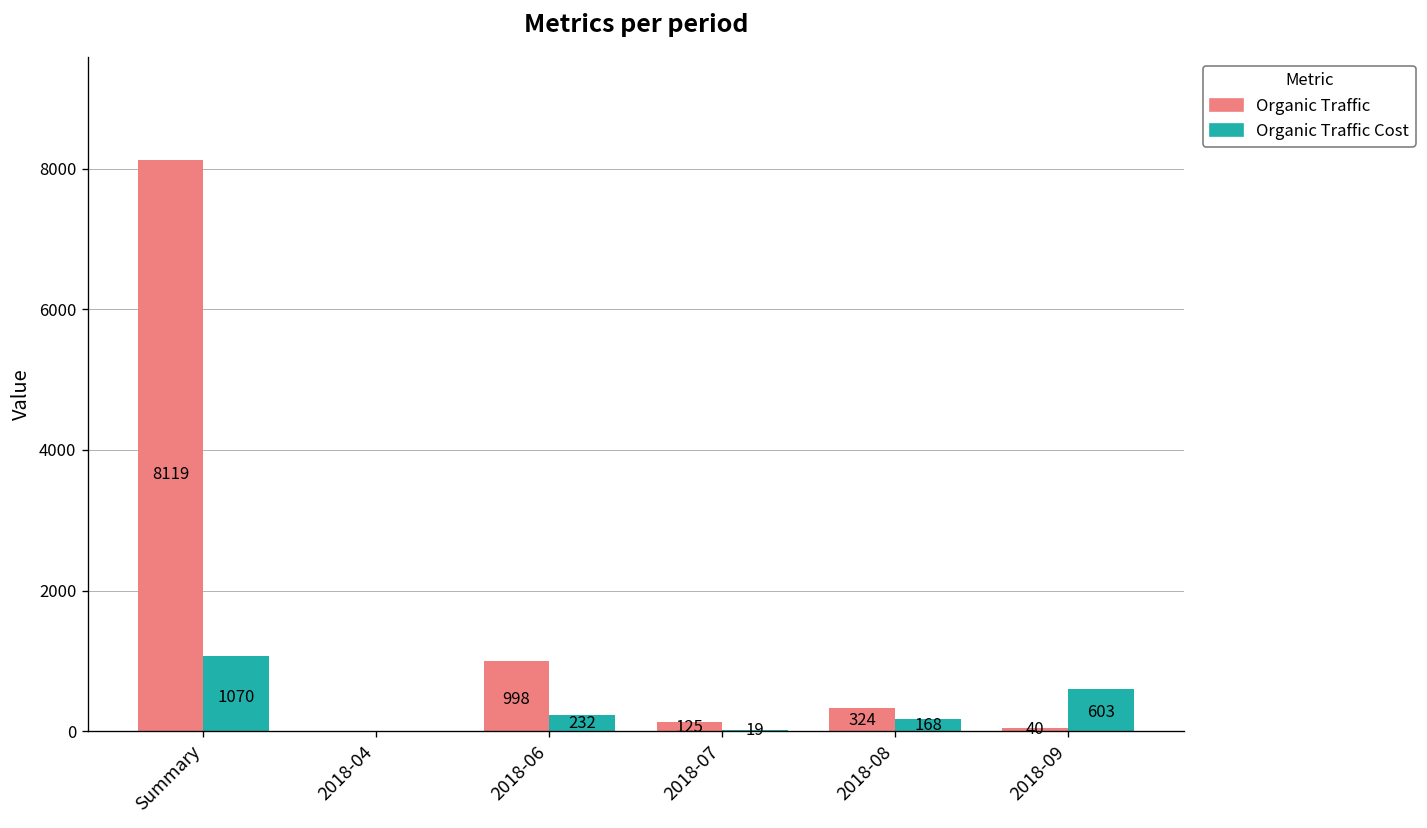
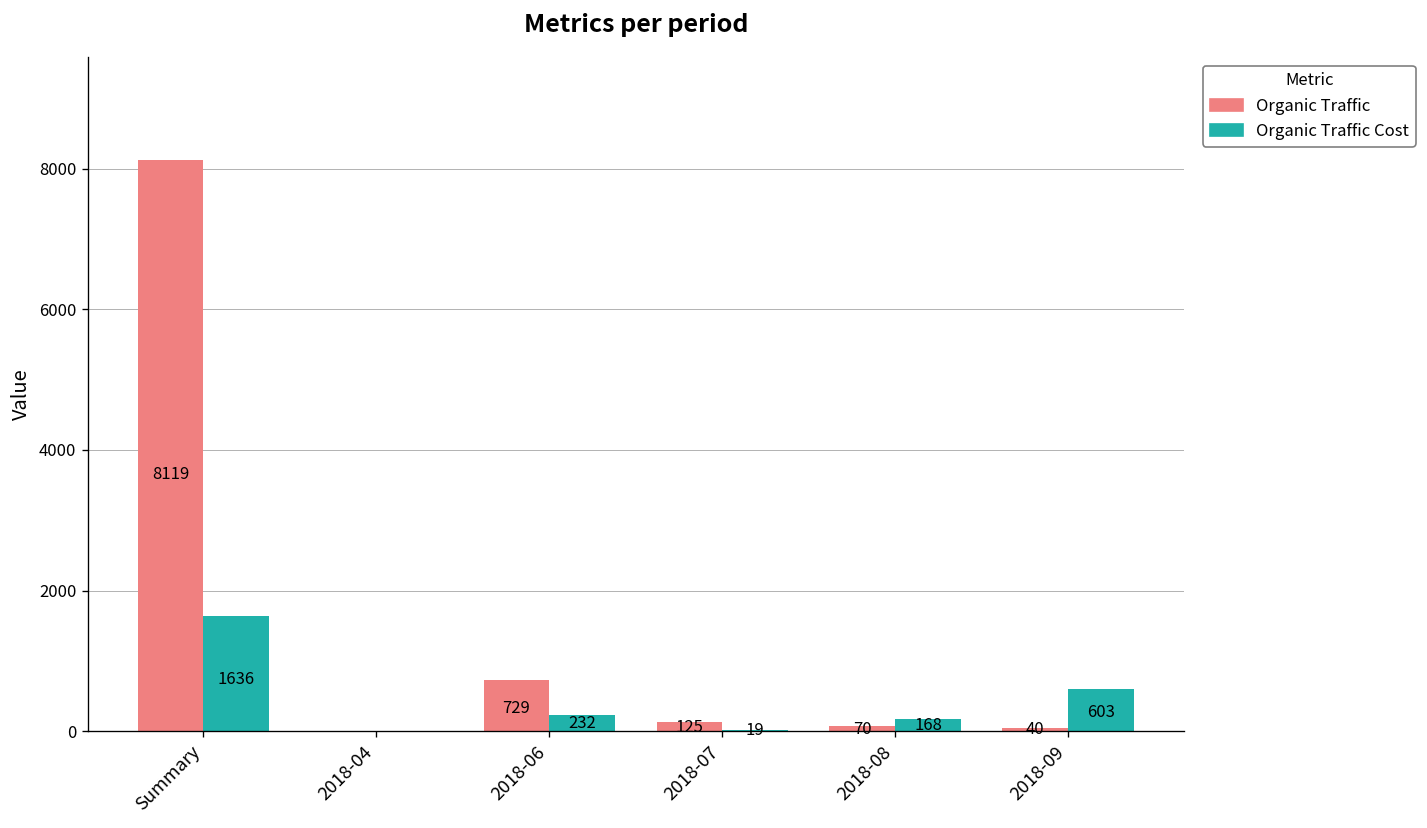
Organic Traffic Cost, Summary: 1070 -> 1636
Organic Traffic, 2018-06: 998 -> 729
Organic Traffic, 2018-08: 324 -> 70
